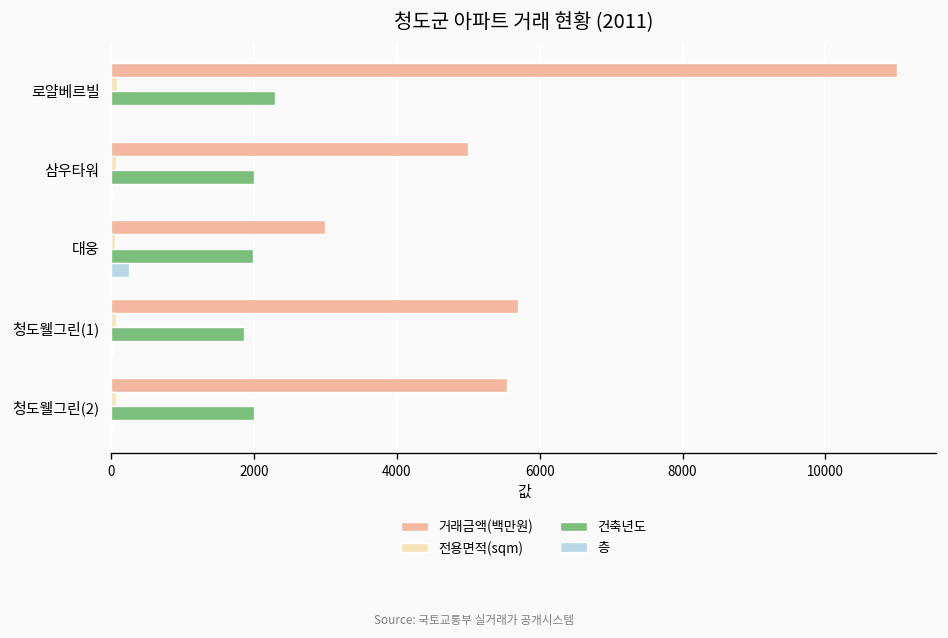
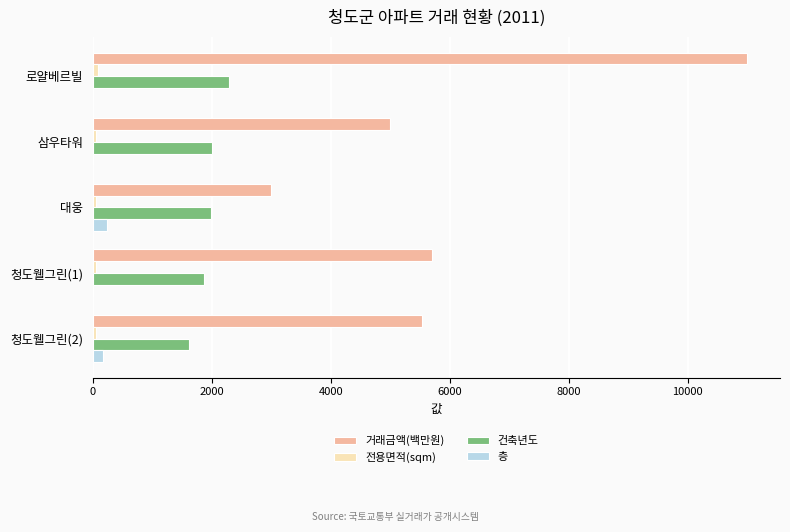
건축년도, 청도웰그린(2): 2000 -> 1600
층, 청도웰그린(2): 0 -> 200
